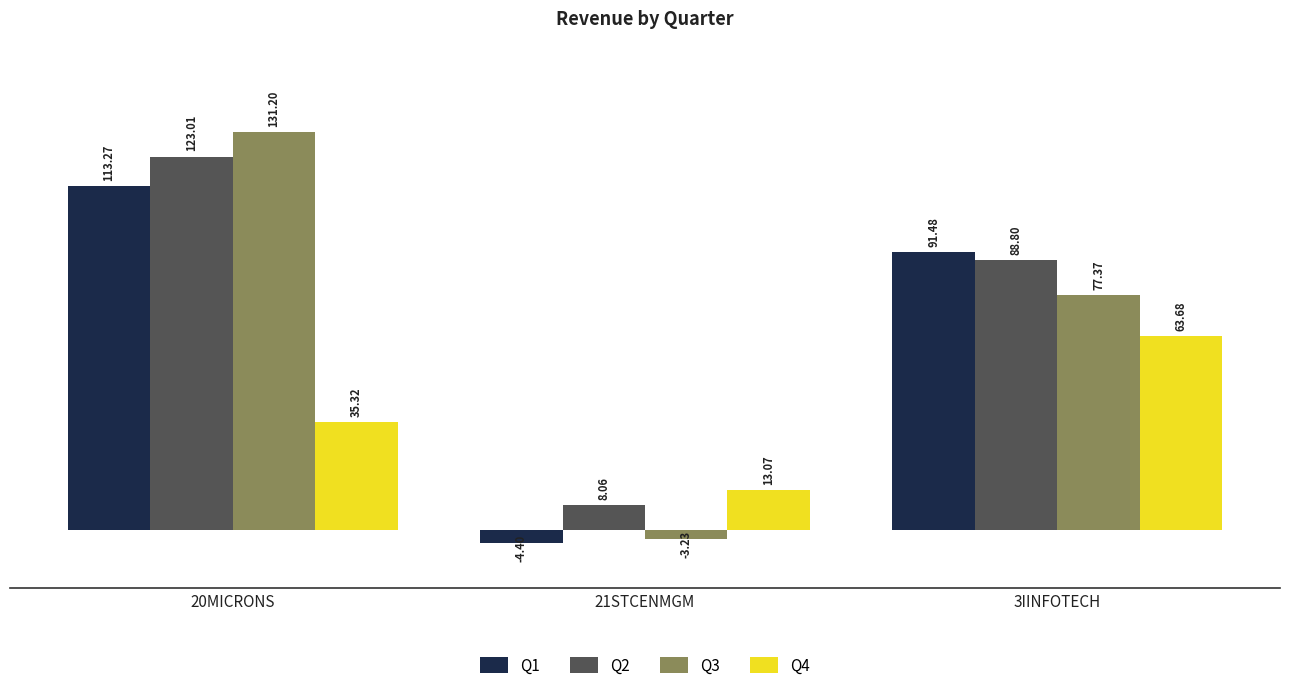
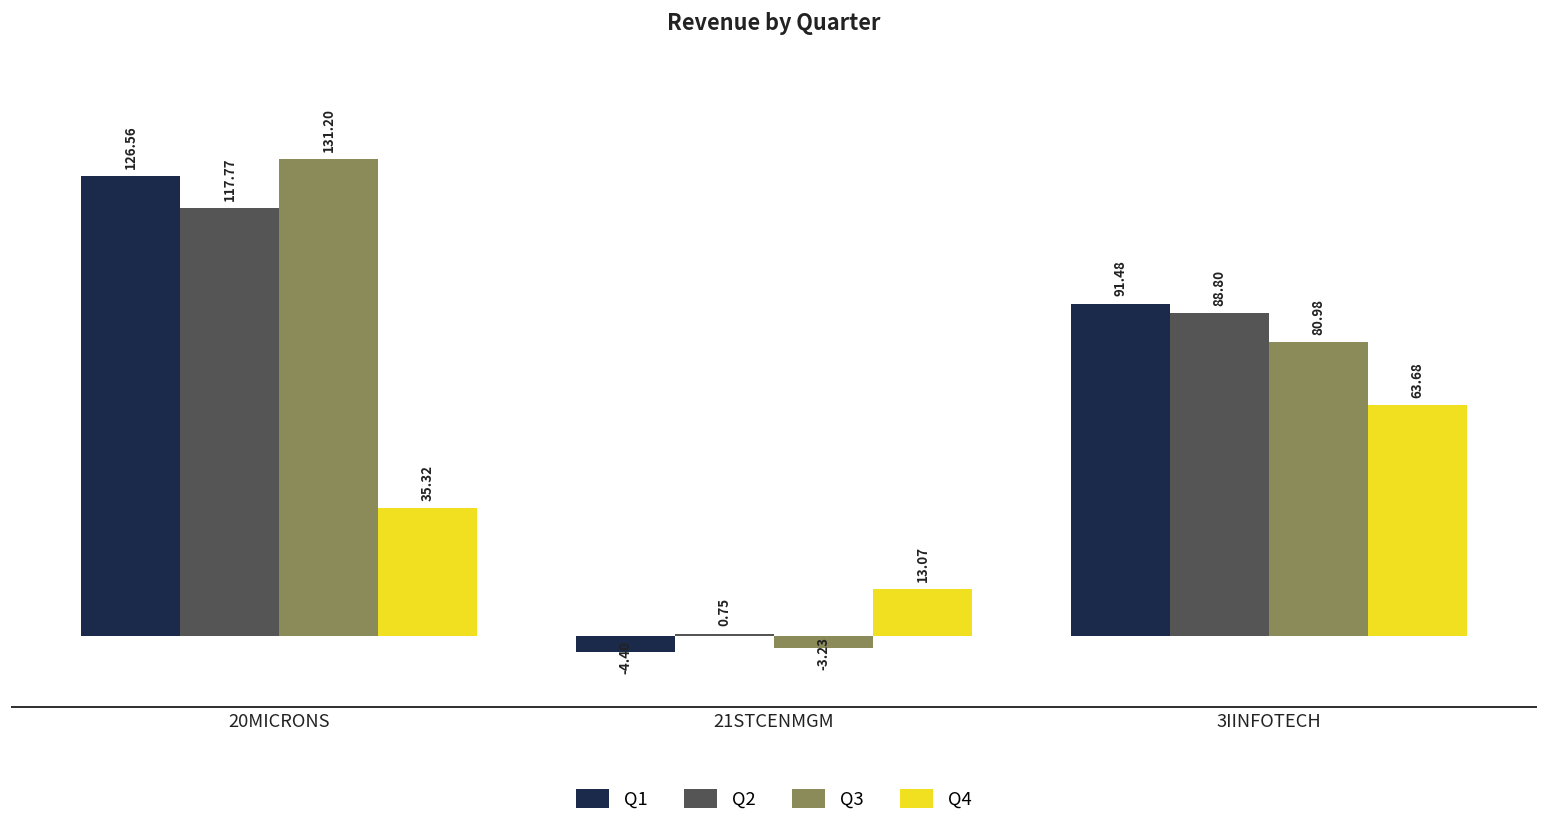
Q1, 20MICRONS: 113.27 -> 126.56
Q2, 20MICRONS: 123.01 -> 117.77
Q2, 21STCENMGM: 8.06 -> 0.75
Q3, 3IINFOTECH: 77.37 -> 80.98
